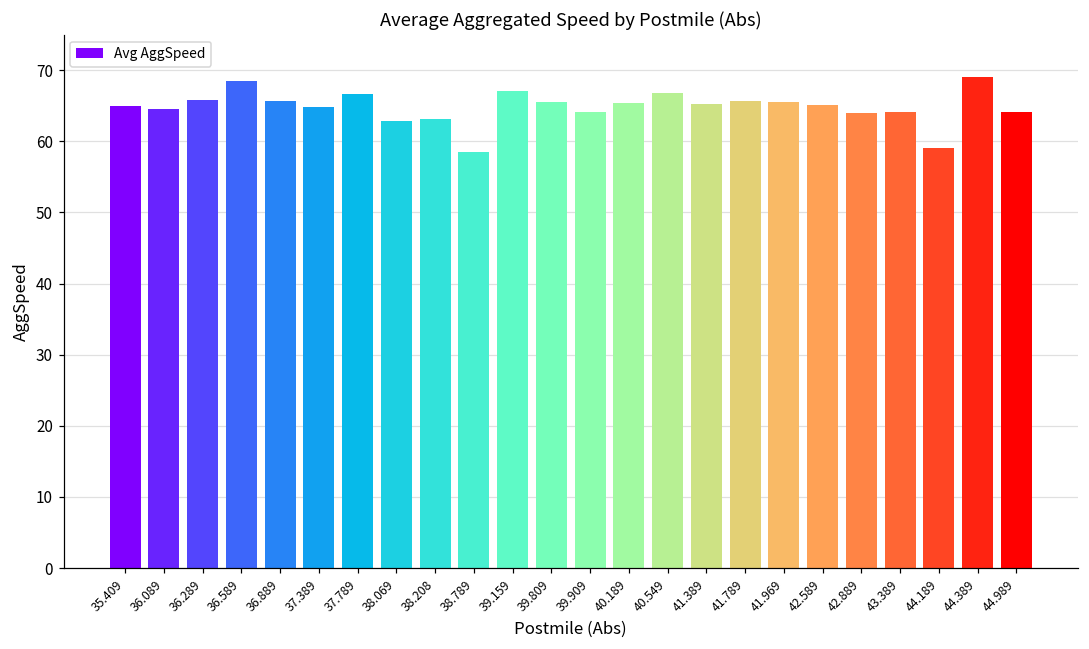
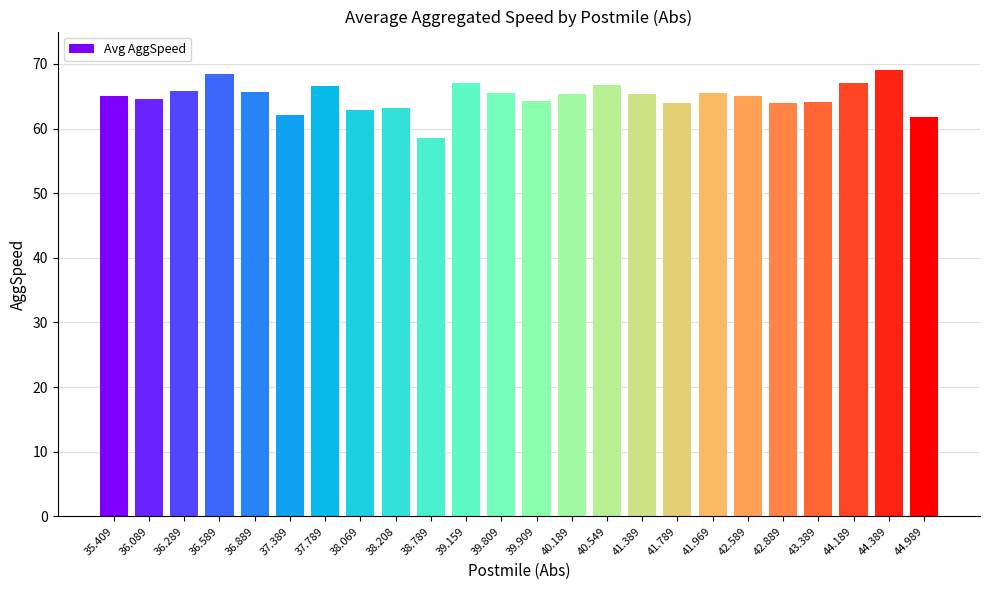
37.389: 65 -> 62
41.789: 66 -> 64
44.189: 59 -> 67
44.989: 64 -> 62
